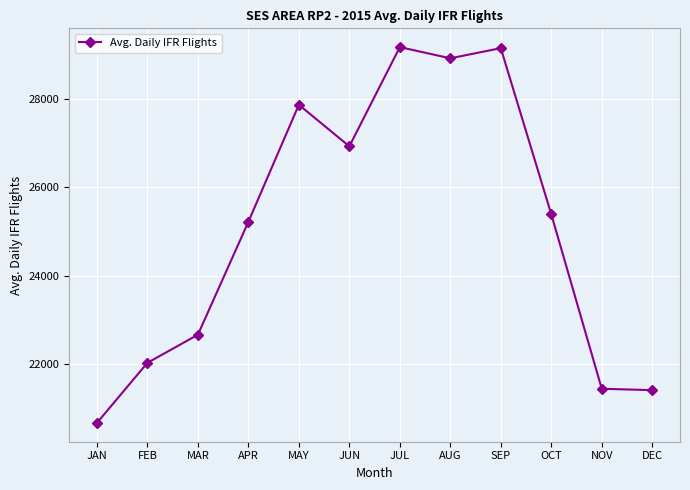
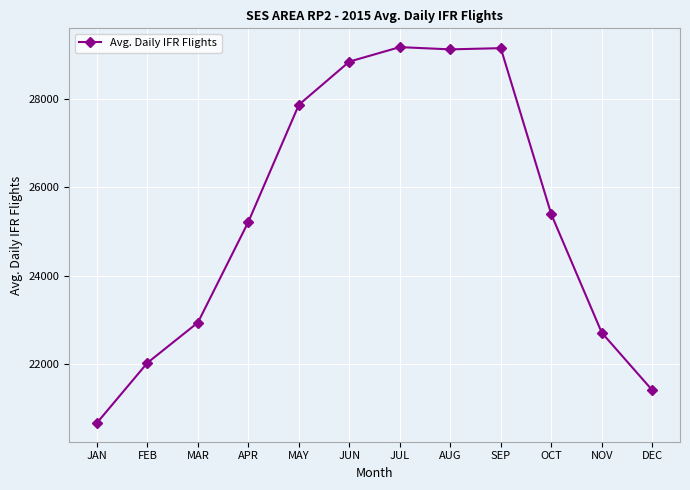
MAR: 22700 -> 22900
JUN: 26900 -> 28800
AUG: 28900 -> 29100
NOV: 21400 -> 22700
